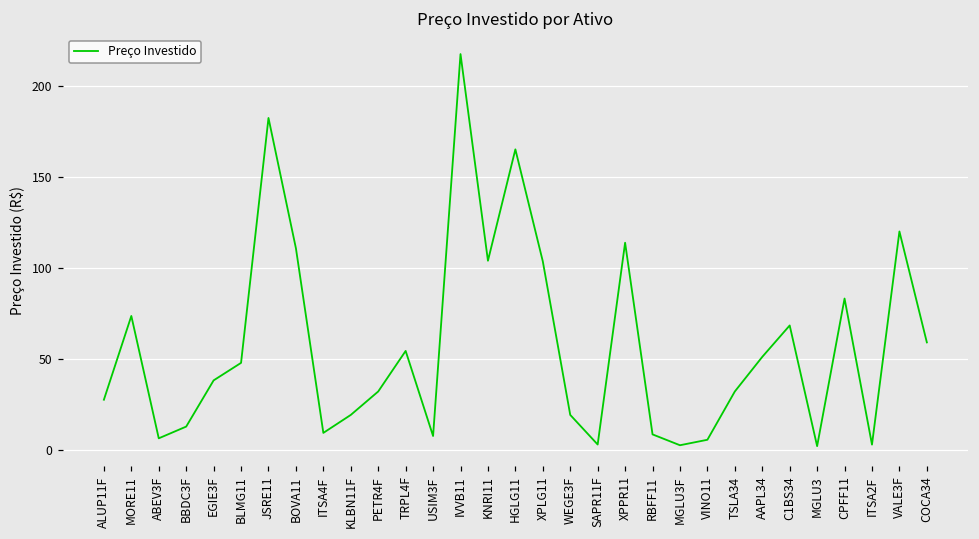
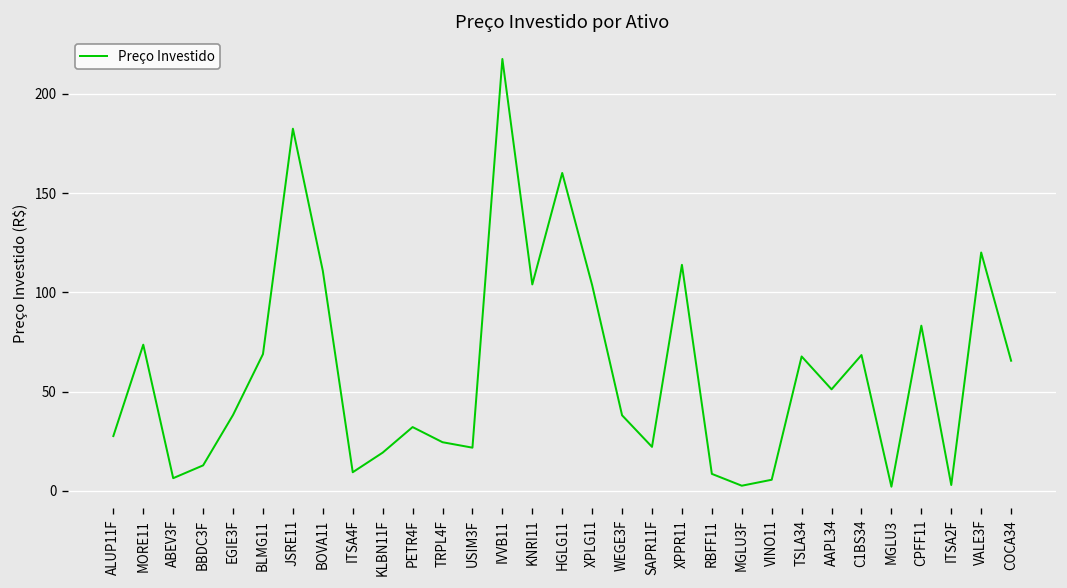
BLMG11: 48 -> 69
TRPL4F: 54 -> 25
USIM3F: 8 -> 22
HGLG11: 165 -> 160
WEGE3F: 19 -> 38
SAPR11F: 3 -> 22
TSLA34: 32 -> 68
COCA34: 59 -> 66
